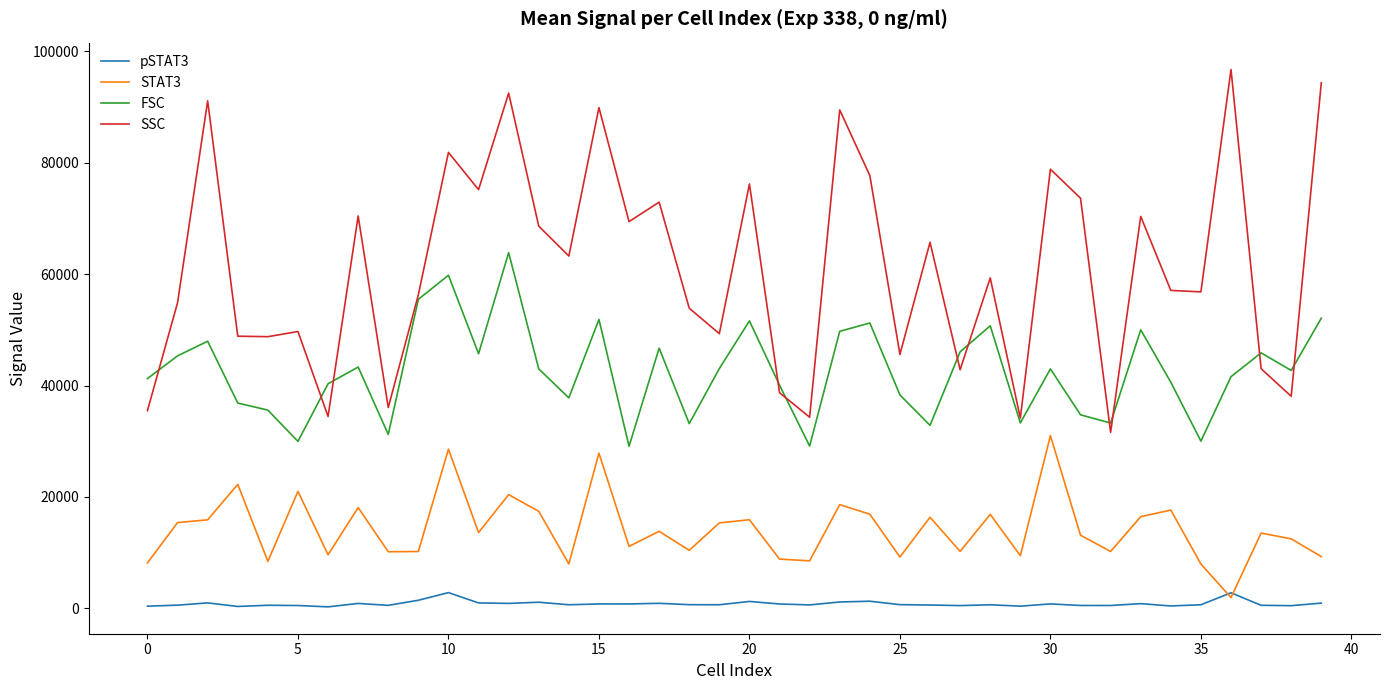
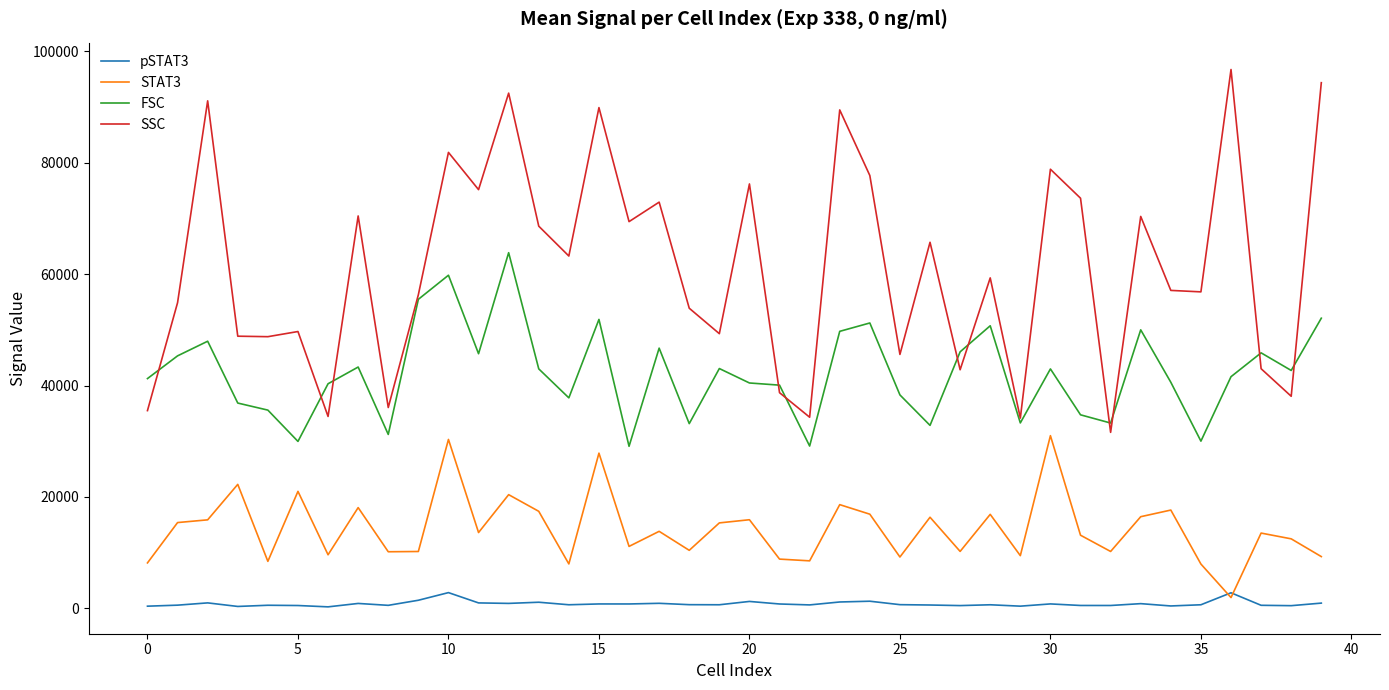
STAT3, 10: 29000 -> 30000
FSC, 20: 52000 -> 40000
